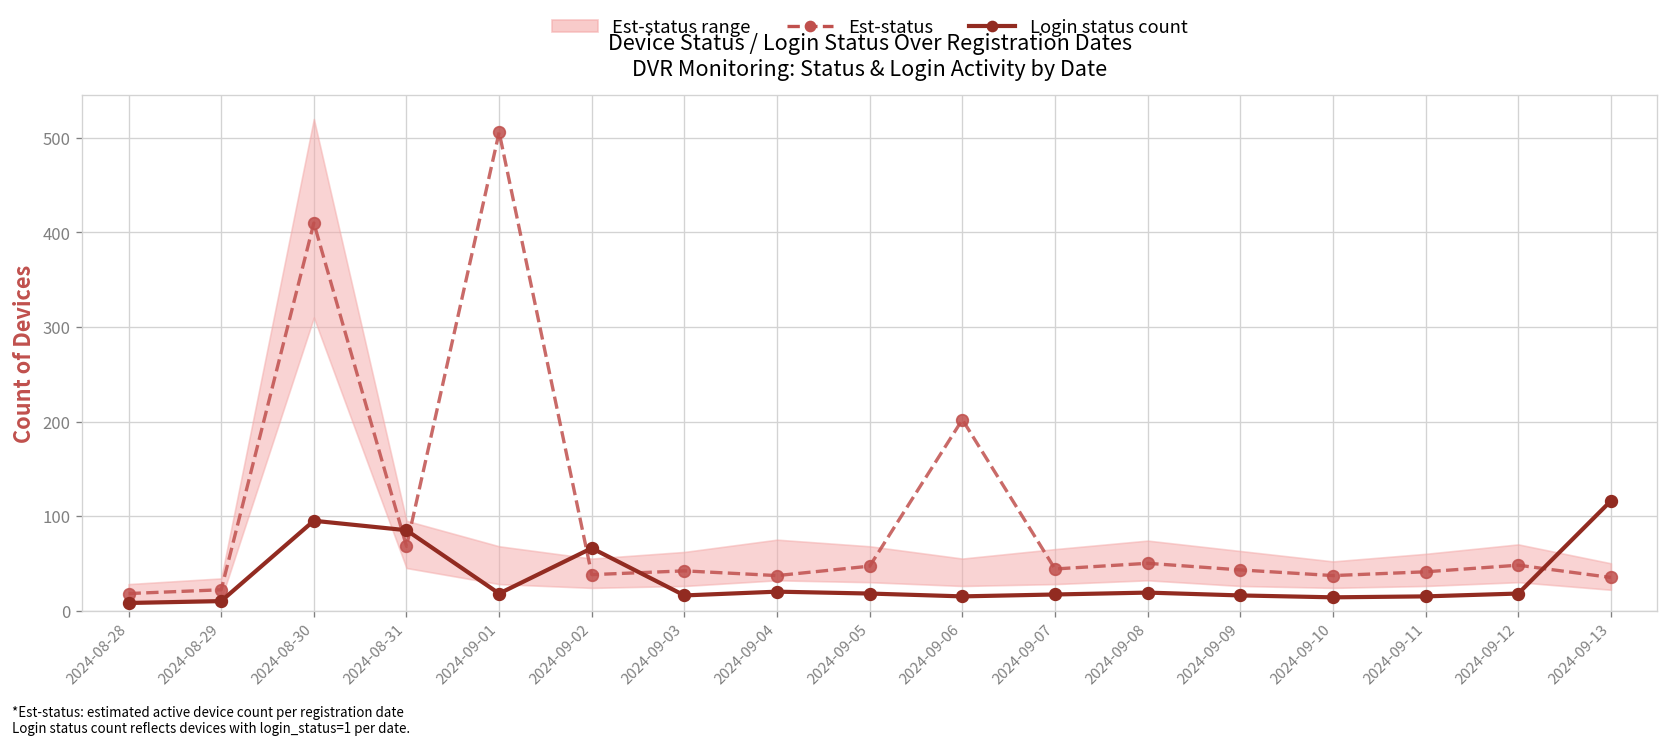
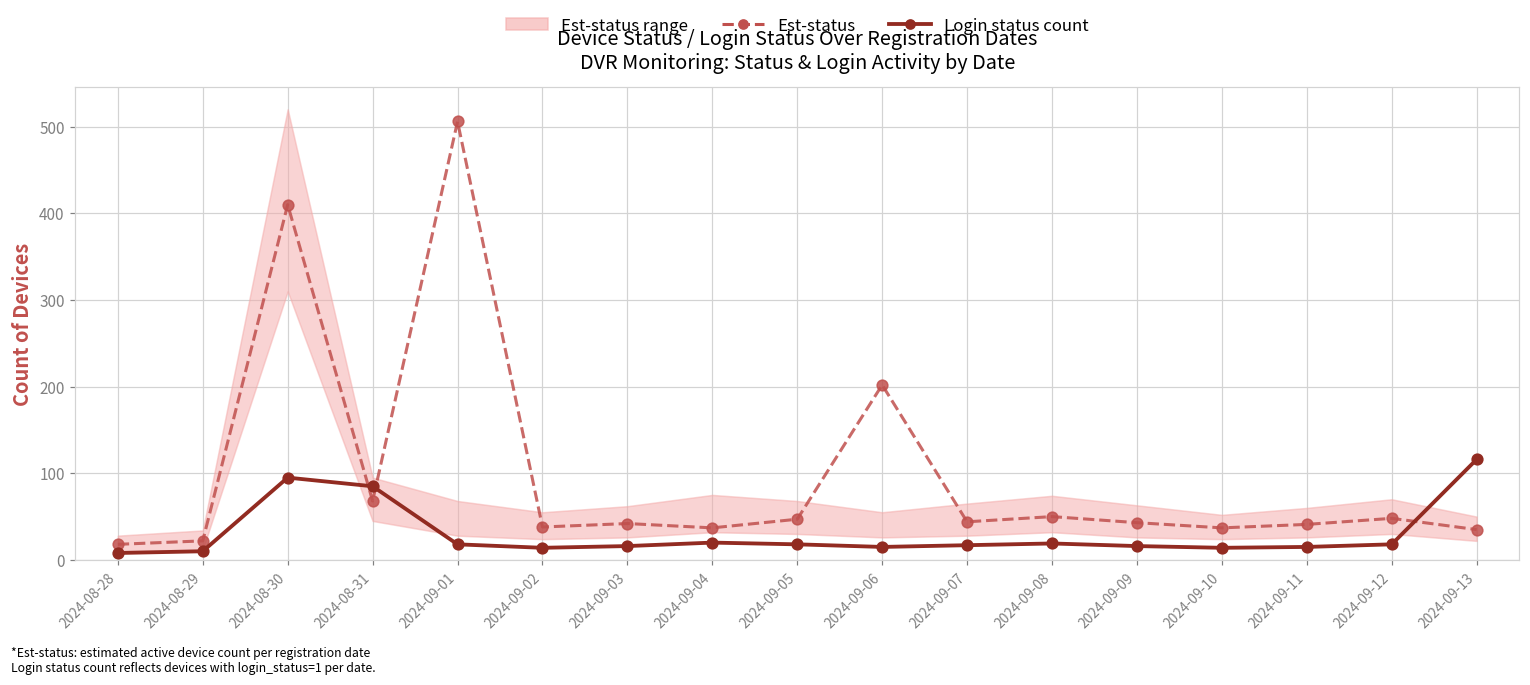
Login status count, 2024-09-02: 70 -> 10
